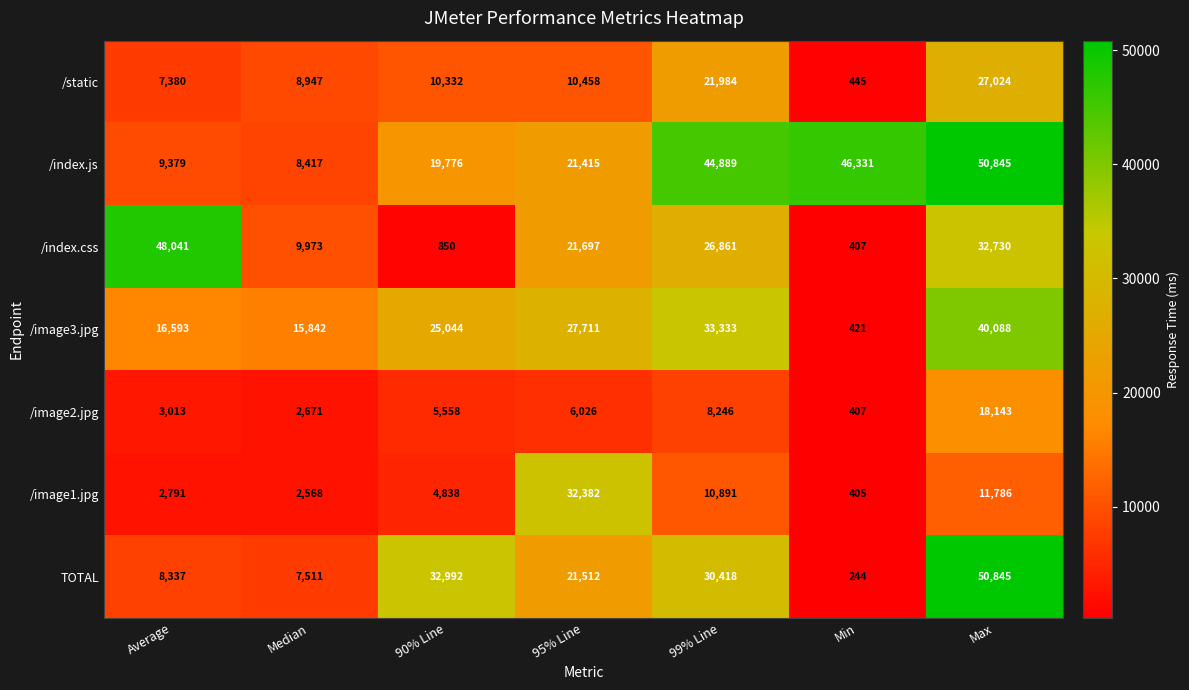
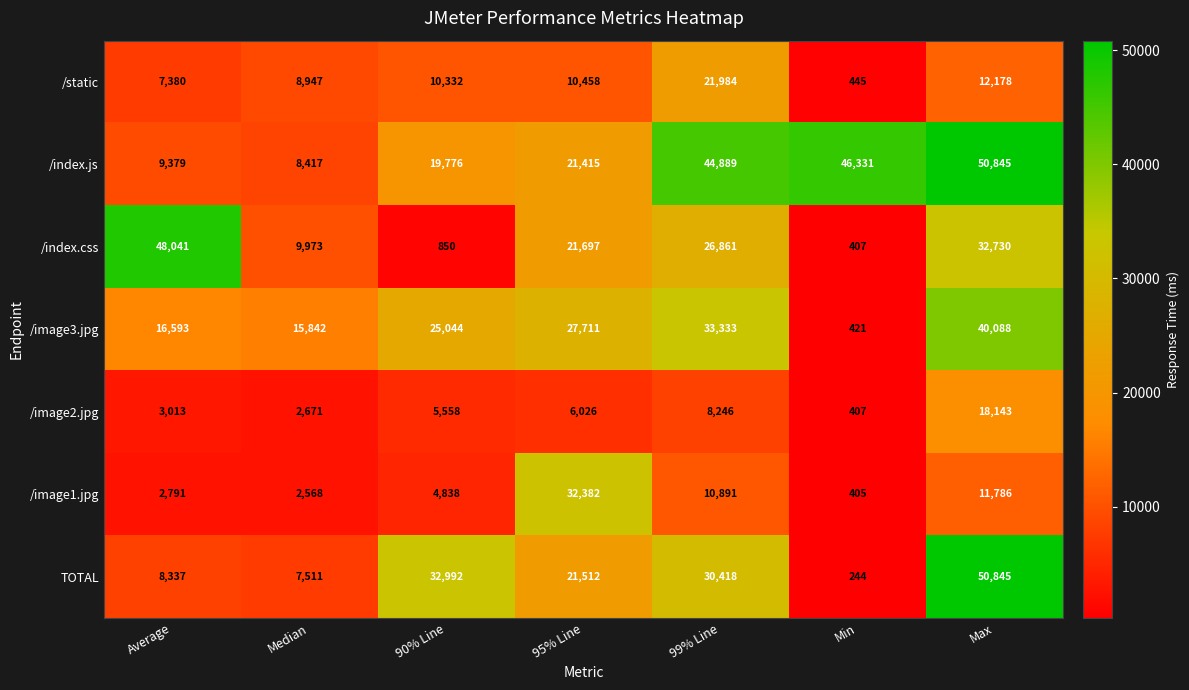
/static, Max: 27,024 -> 12,178
